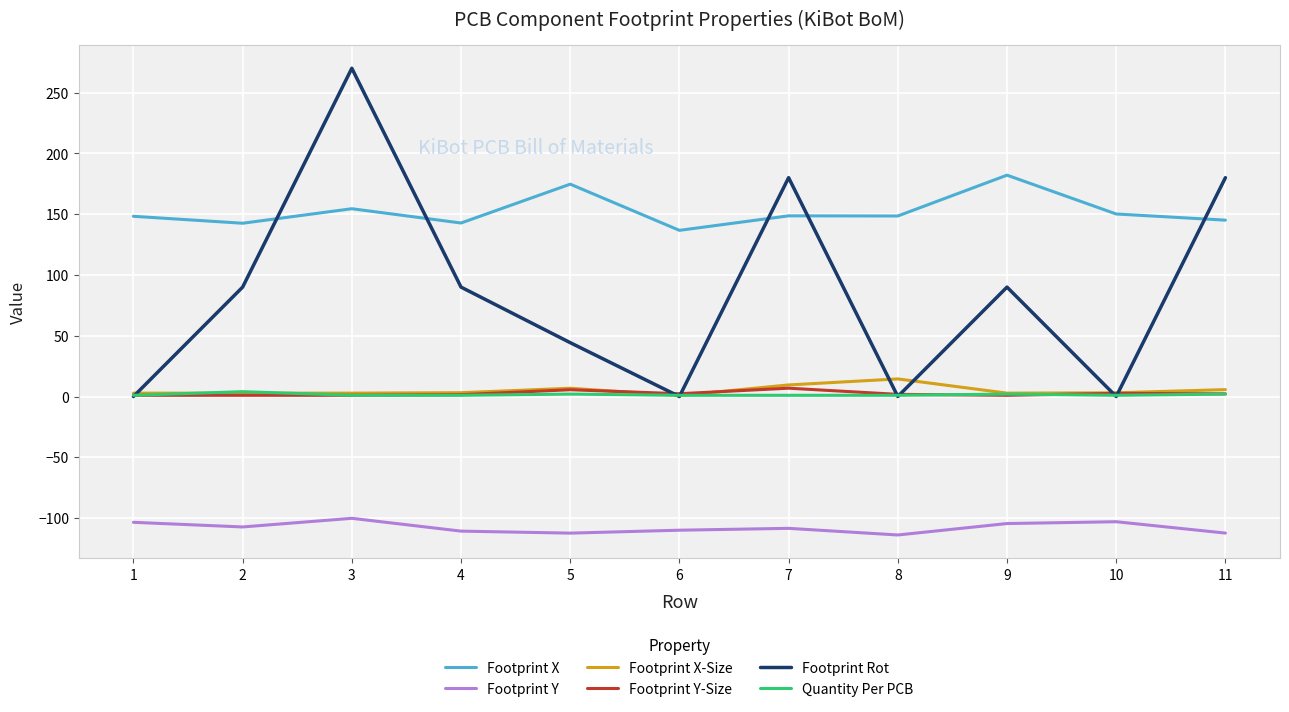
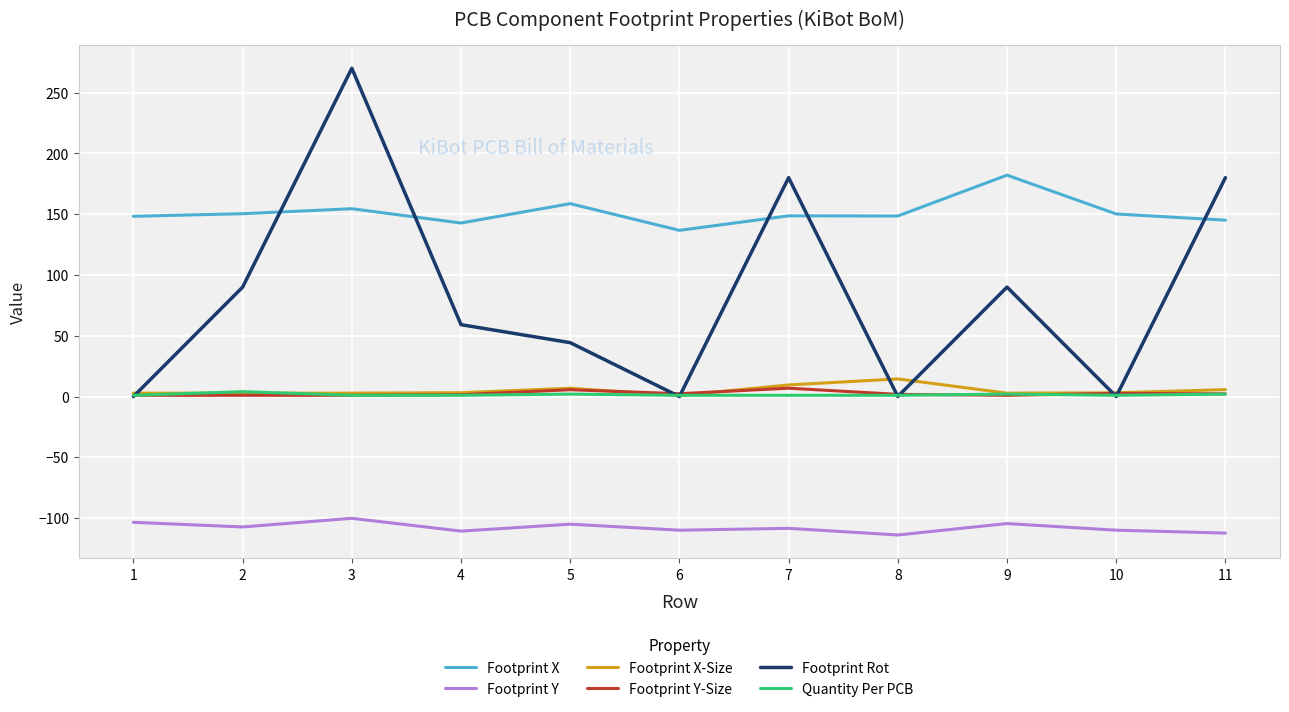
Footprint X, 2: 143 -> 150
Footprint Rot, 4: 90 -> 59
Footprint X, 5: 175 -> 159
Footprint Y, 5: -112 -> -105
Footprint Y, 10: -103 -> -110
